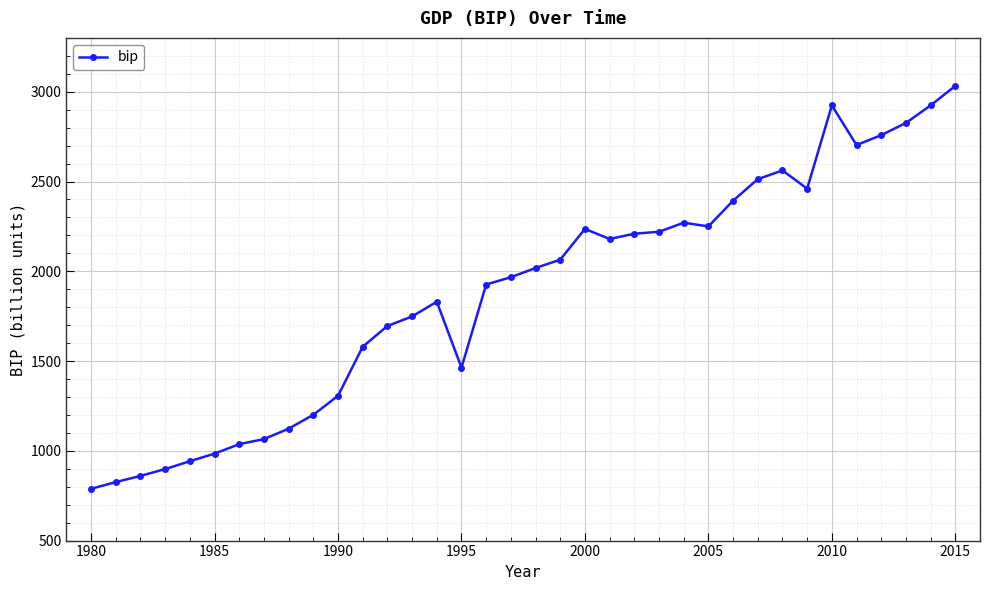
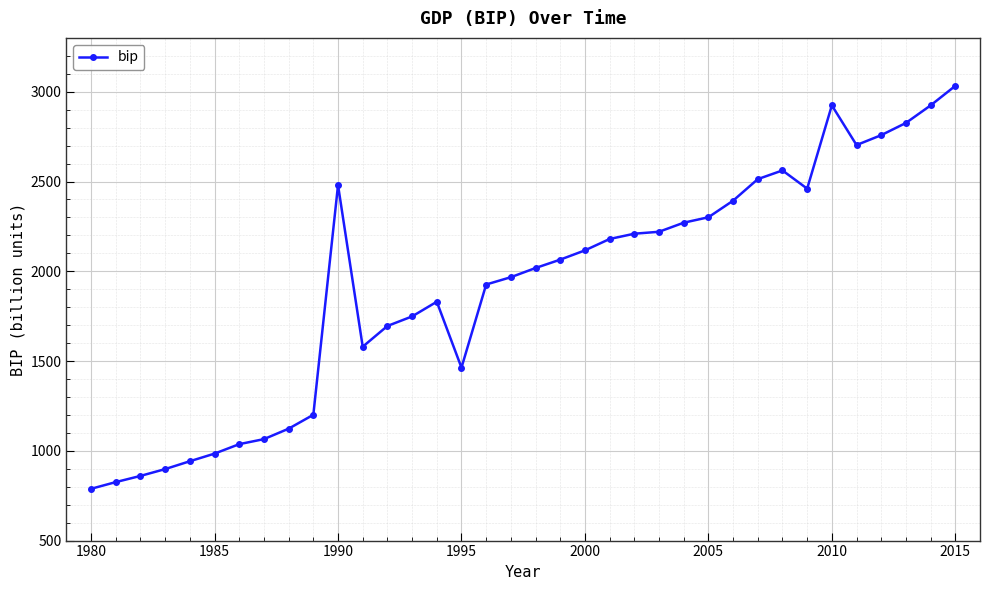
1990: 1310 -> 2480
2000: 2240 -> 2120
2005: 2250 -> 2300
